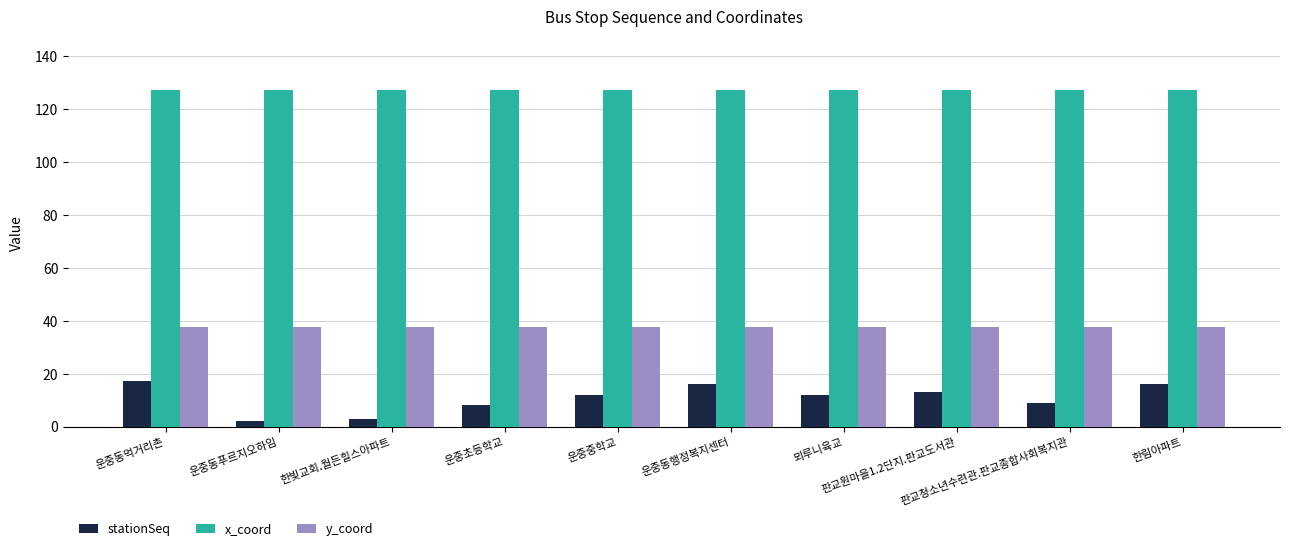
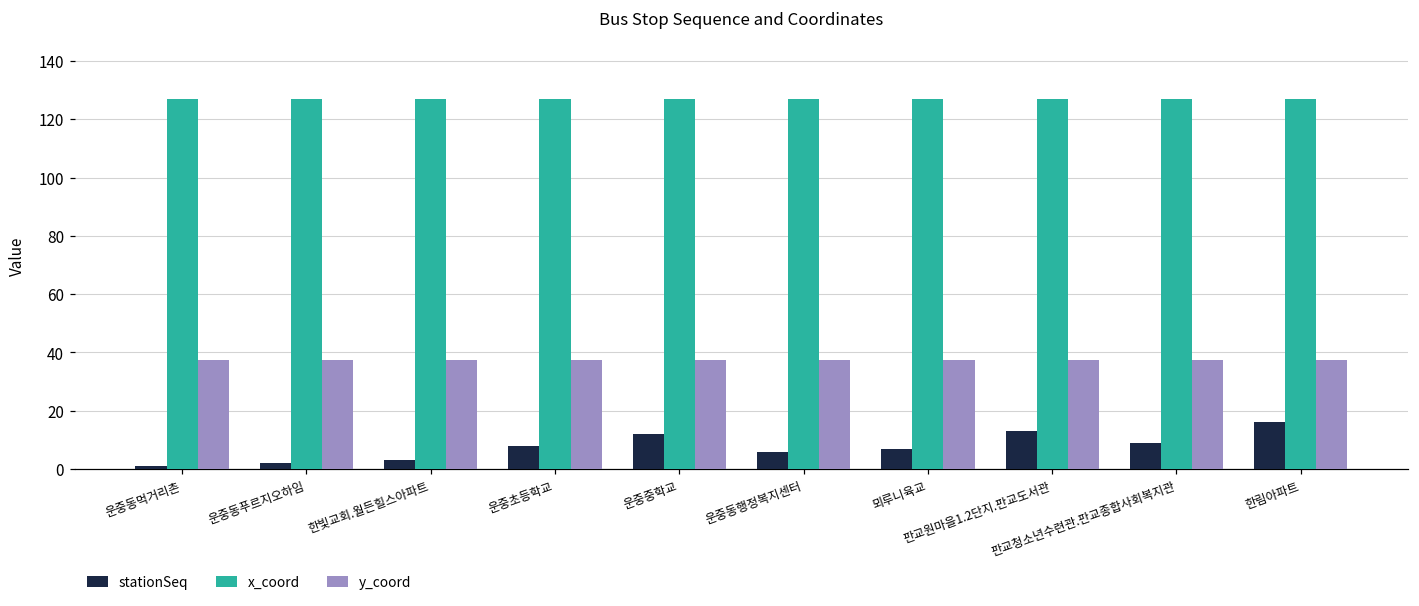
stationSeq, 운중동먹거리촌: 17 -> 1
stationSeq, 운중동행정복지센터: 16 -> 6
stationSeq, 뫼루니육교: 12 -> 7
